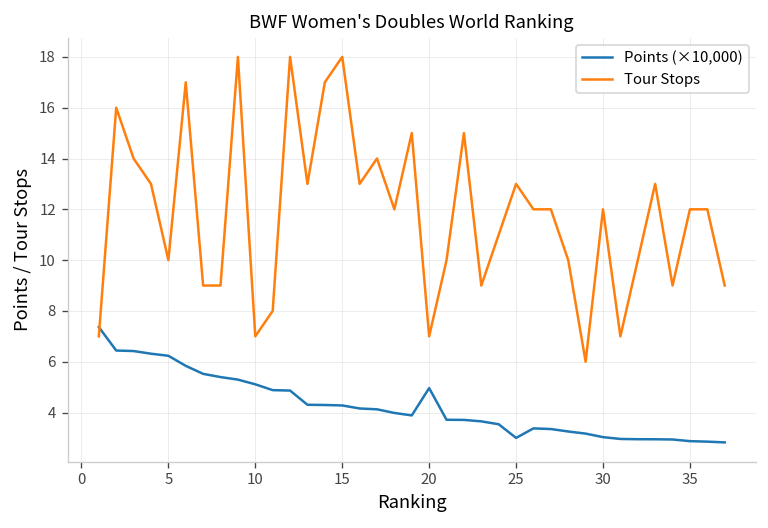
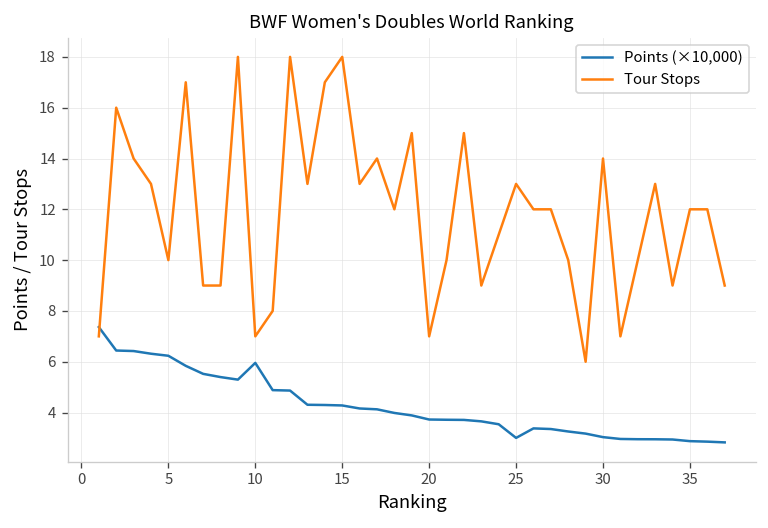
Points (×10,000), 10: 5.1 -> 6.0
Points (×10,000), 20: 5.0 -> 3.7
Tour Stops, 30: 12 -> 14
